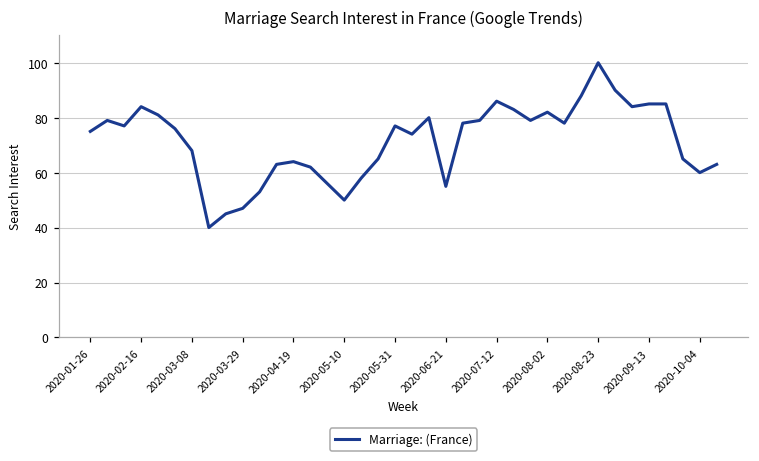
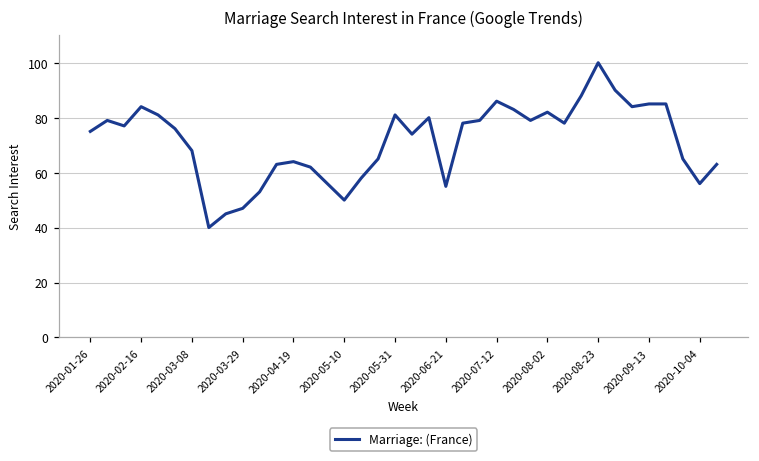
2020-05-31: 77 -> 81
2020-10-04: 60 -> 56
